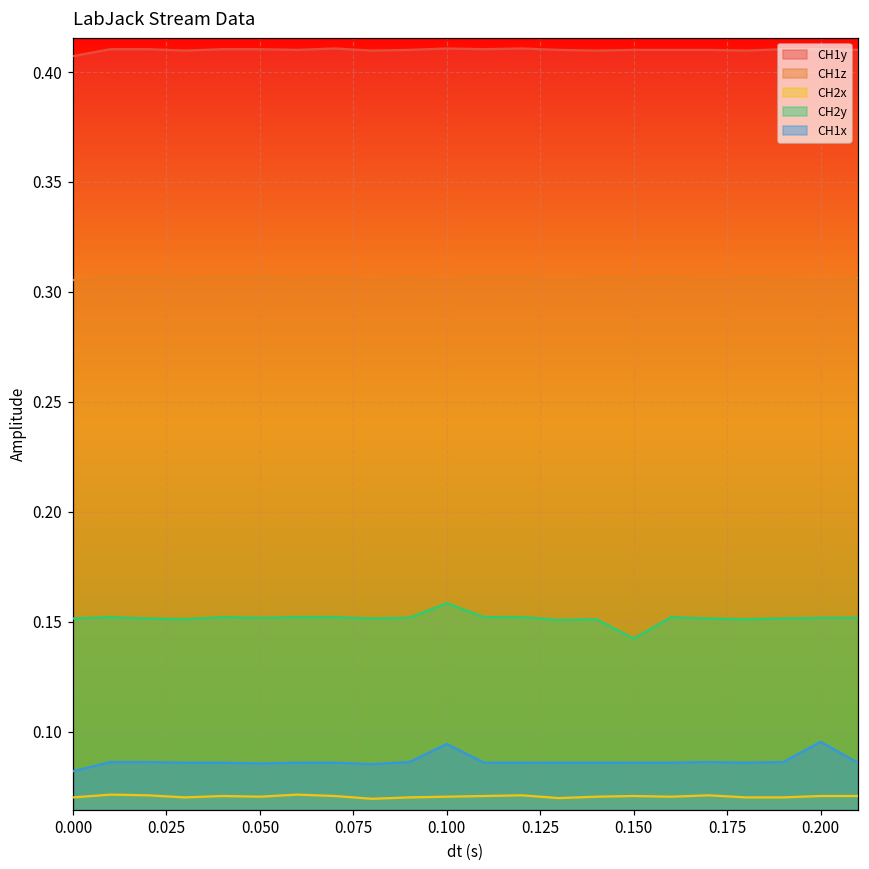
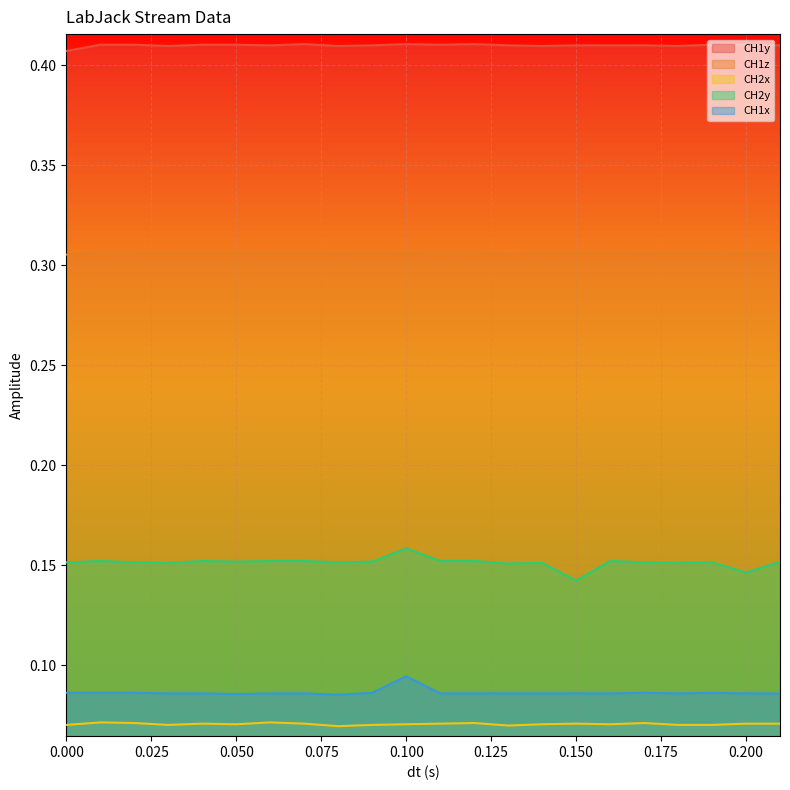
CH1x, 0.000: 0.082 -> 0.086
CH2y, 0.200: 0.152 -> 0.146
CH1x, 0.200: 0.095 -> 0.086
